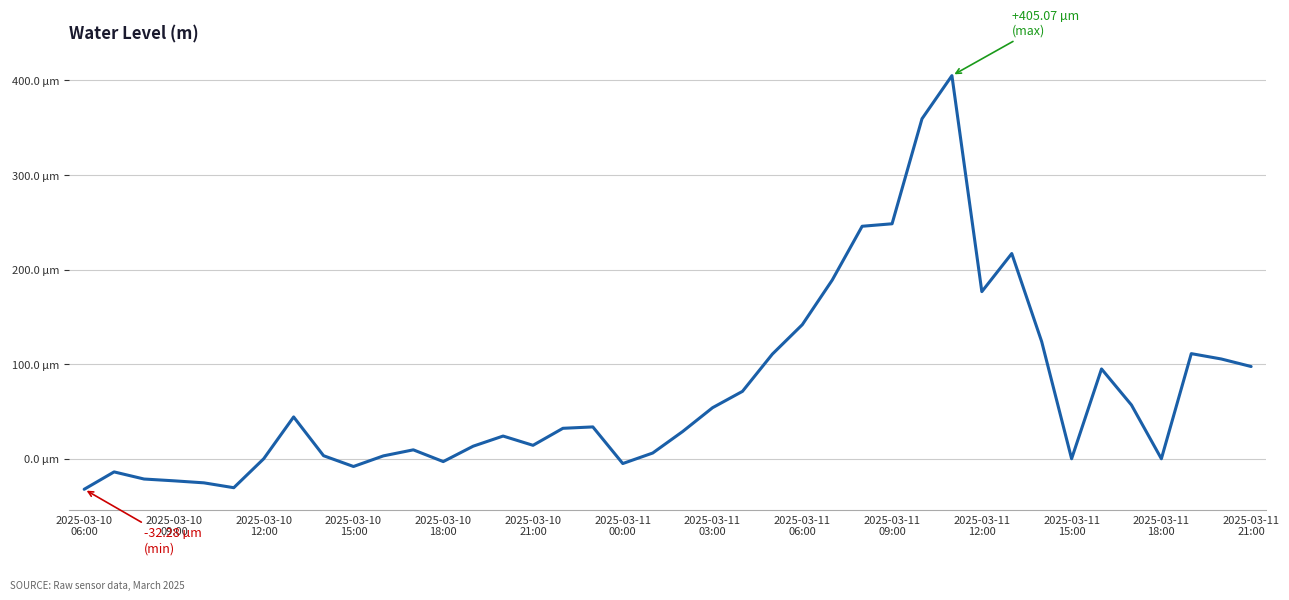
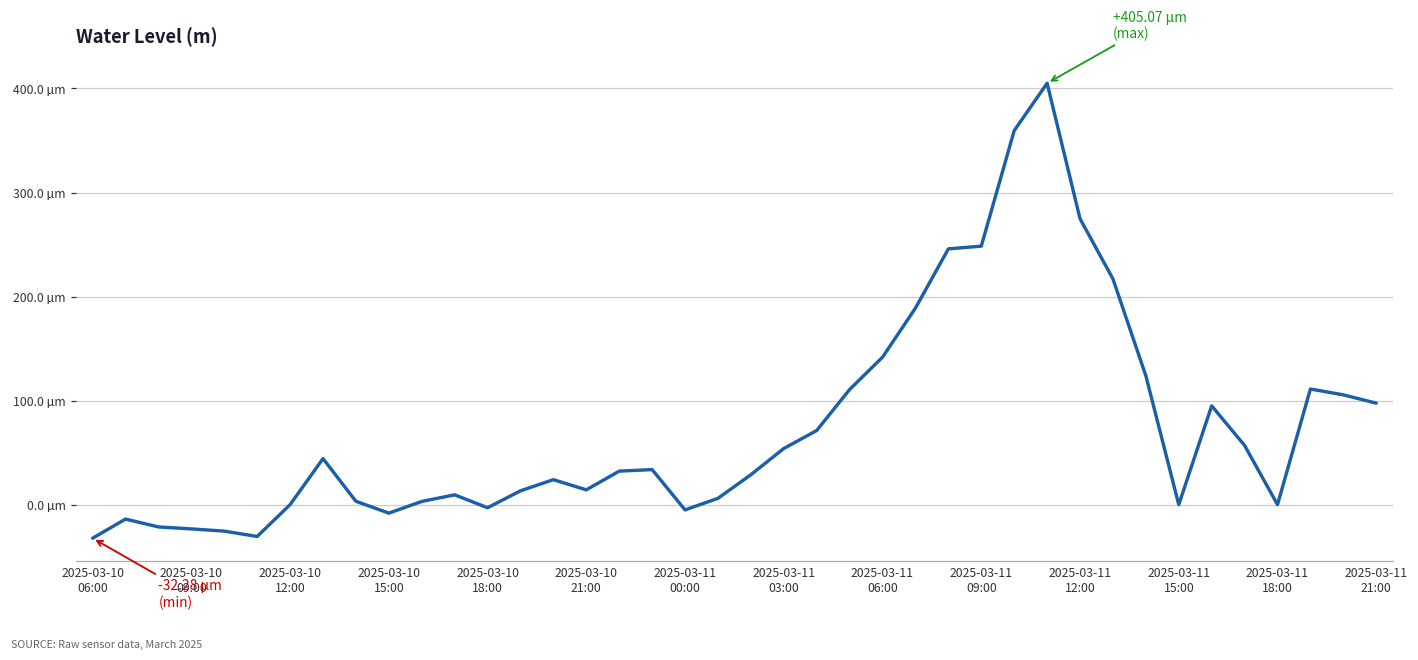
2025-03-11 12:00: 180 µm -> 270 µm
